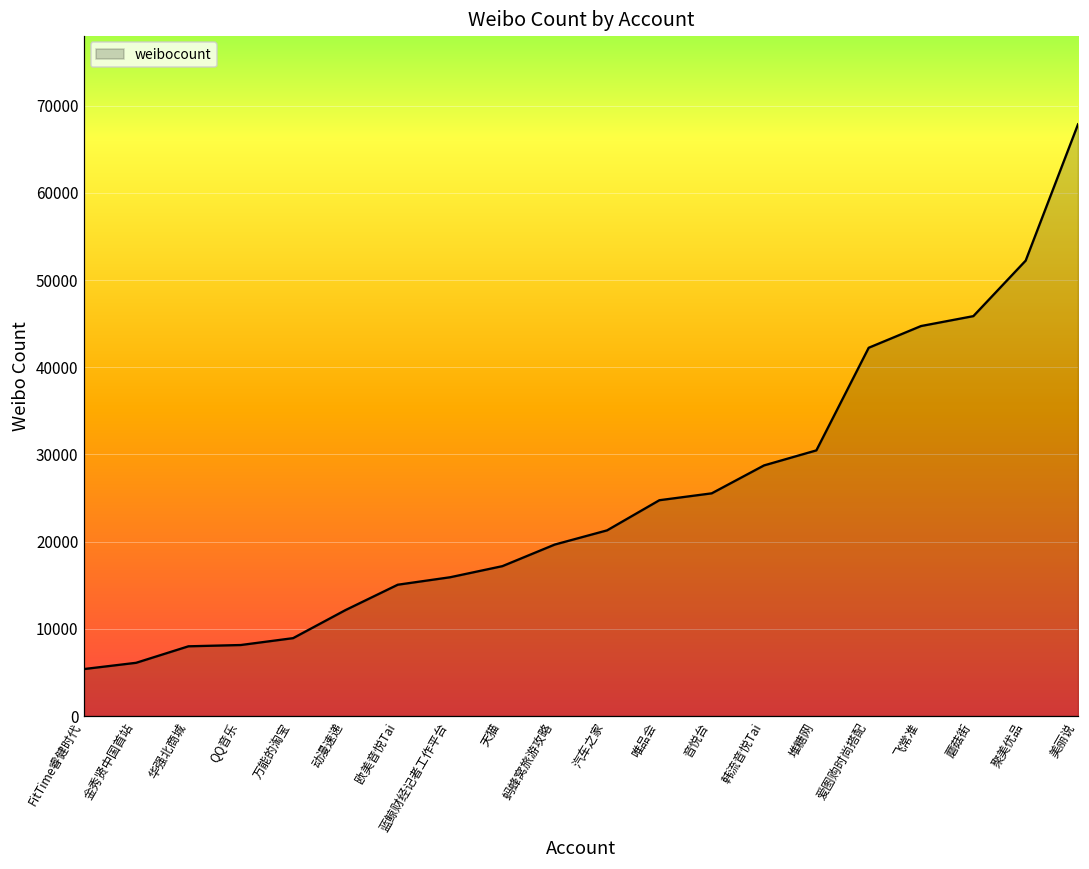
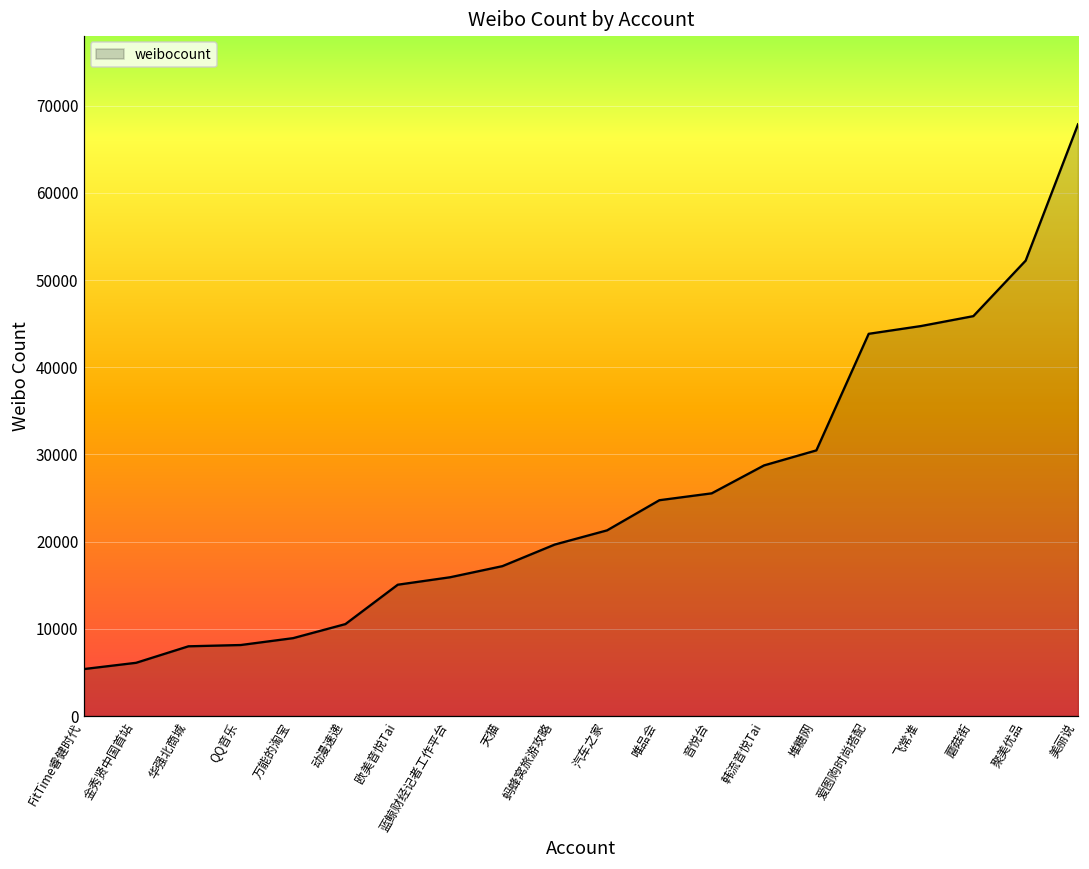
动漫速递: 12000 -> 11000
爱图购时尚搭配: 42000 -> 44000
